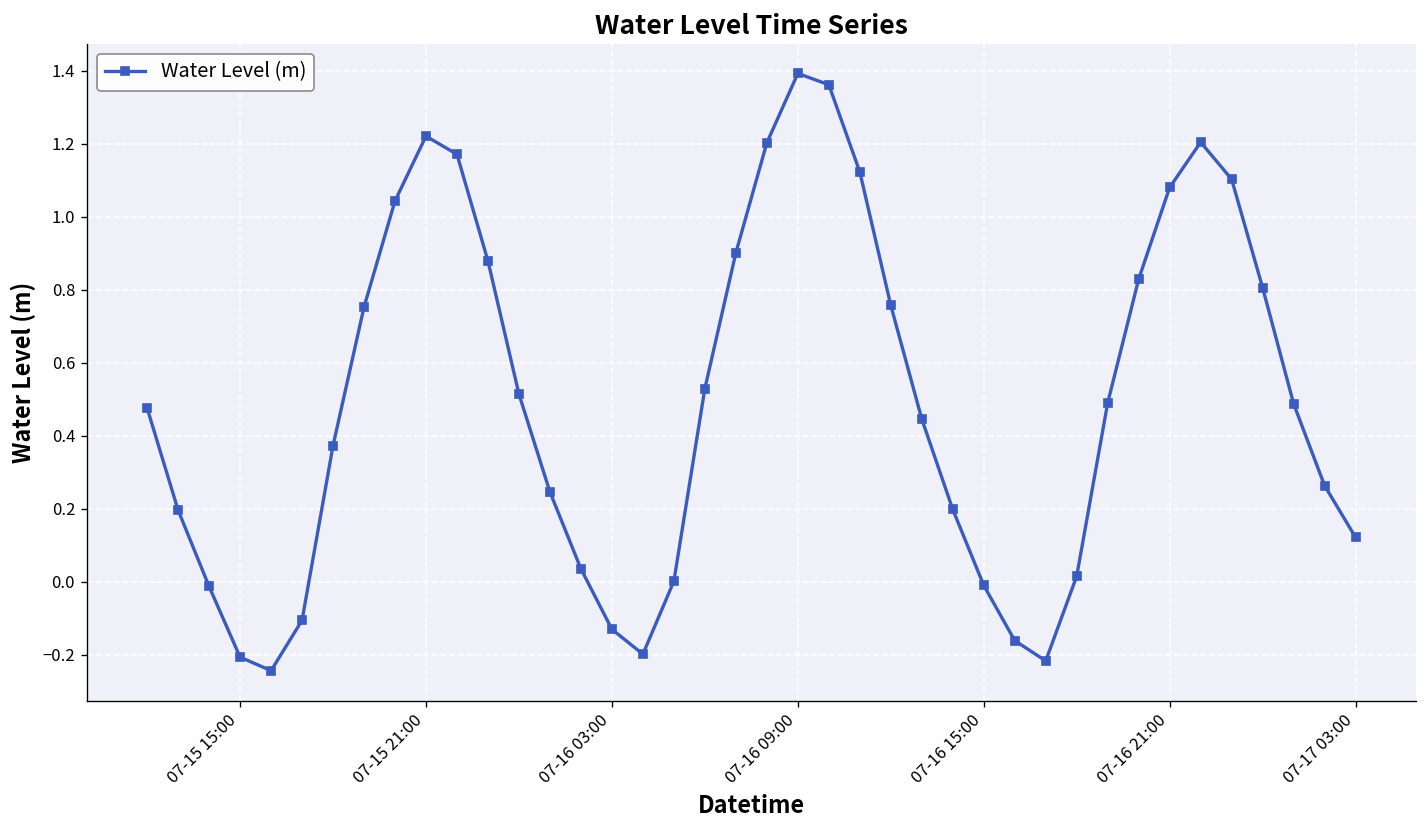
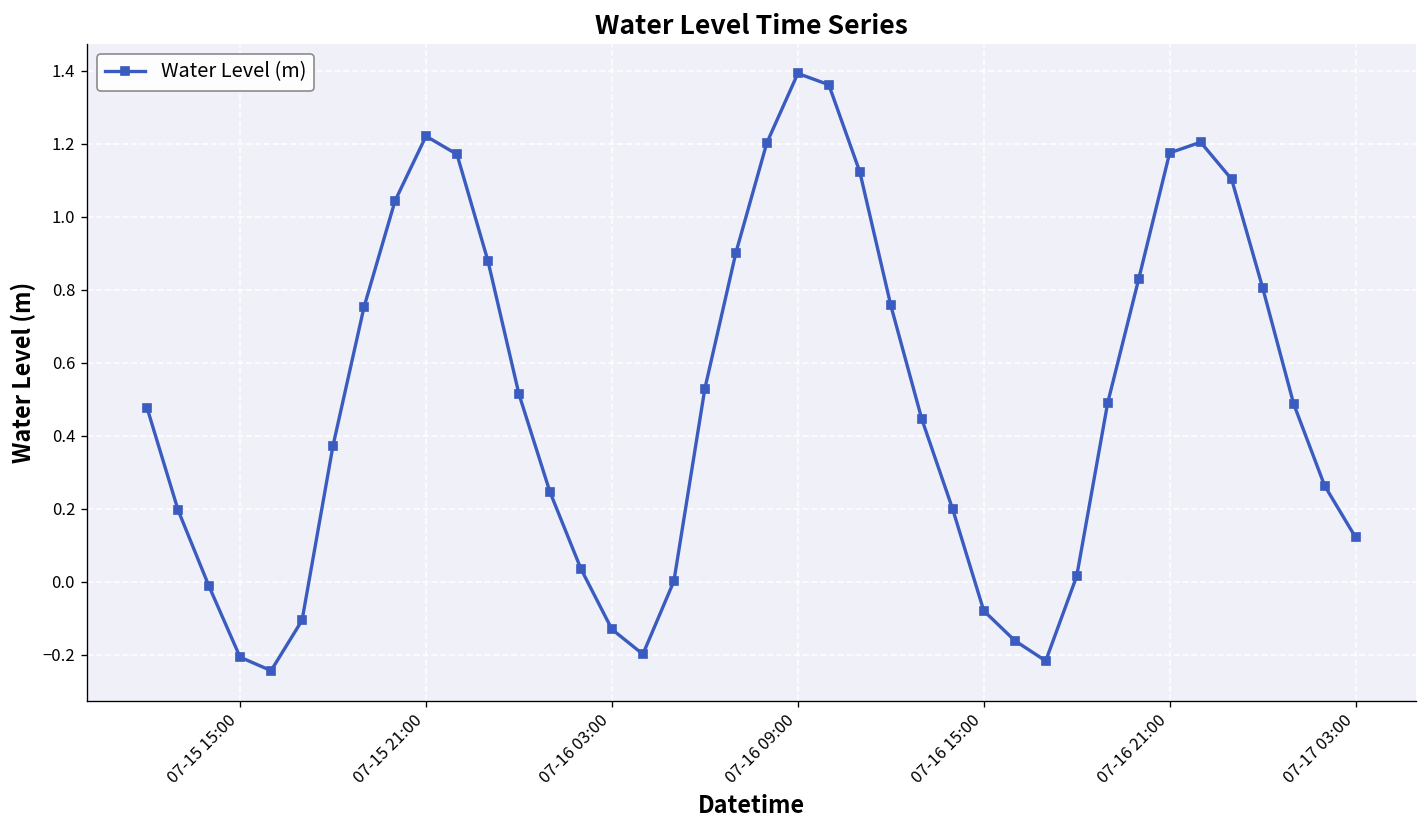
07-16 15:00: -0.01 -> -0.08
07-16 21:00: 1.08 -> 1.17
